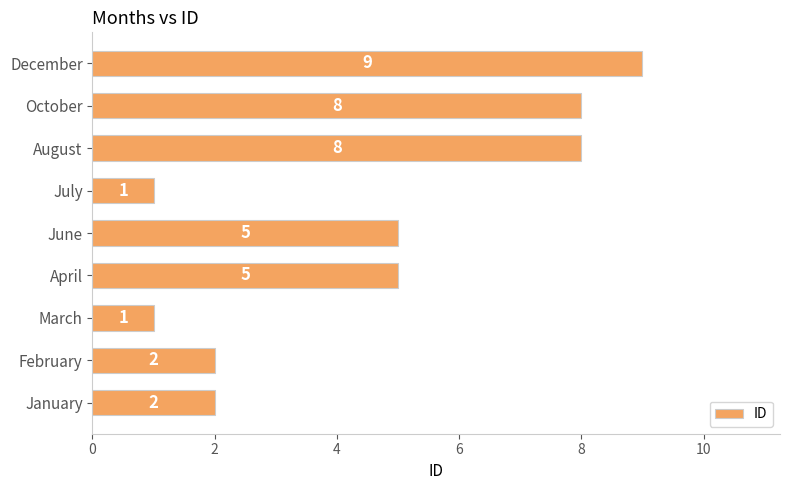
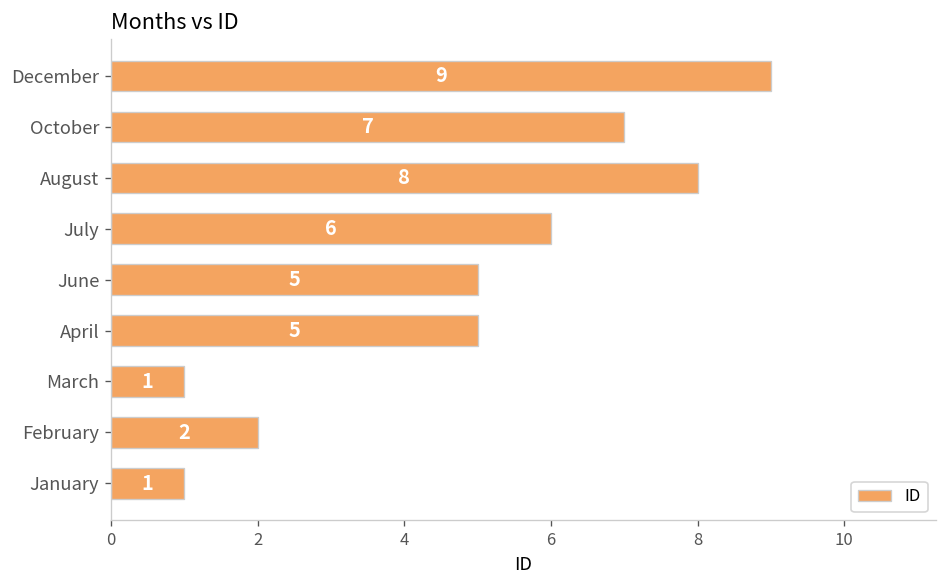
October: 8 -> 7
July: 1 -> 6
January: 2 -> 1
